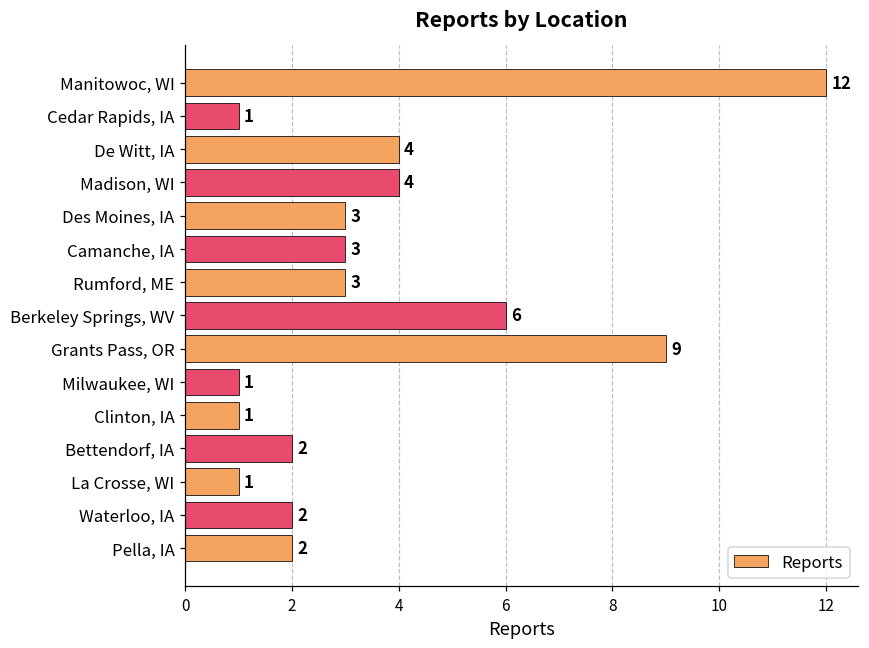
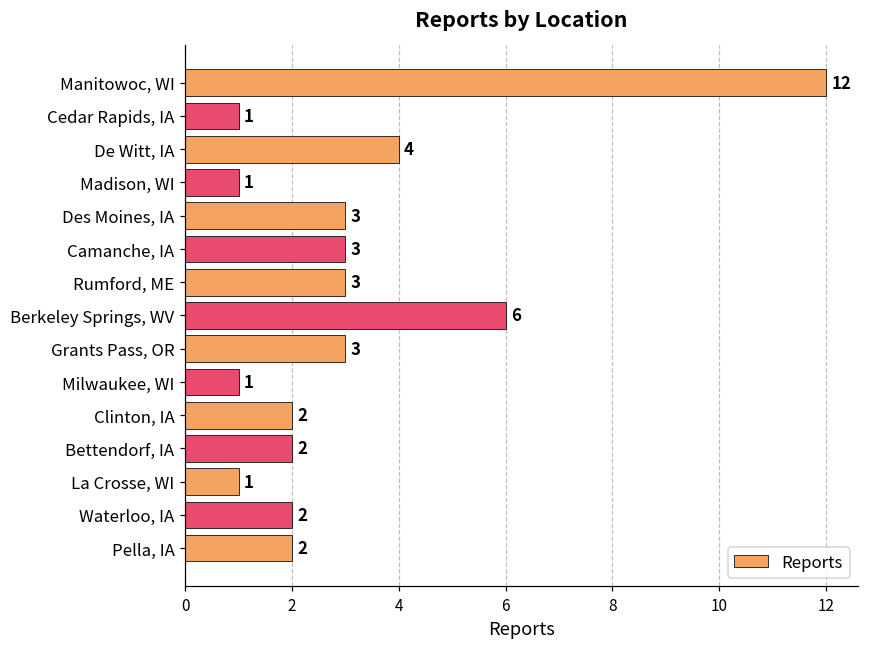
Madison, WI: 4 -> 1
Grants Pass, OR: 9 -> 3
Clinton, IA: 1 -> 2
